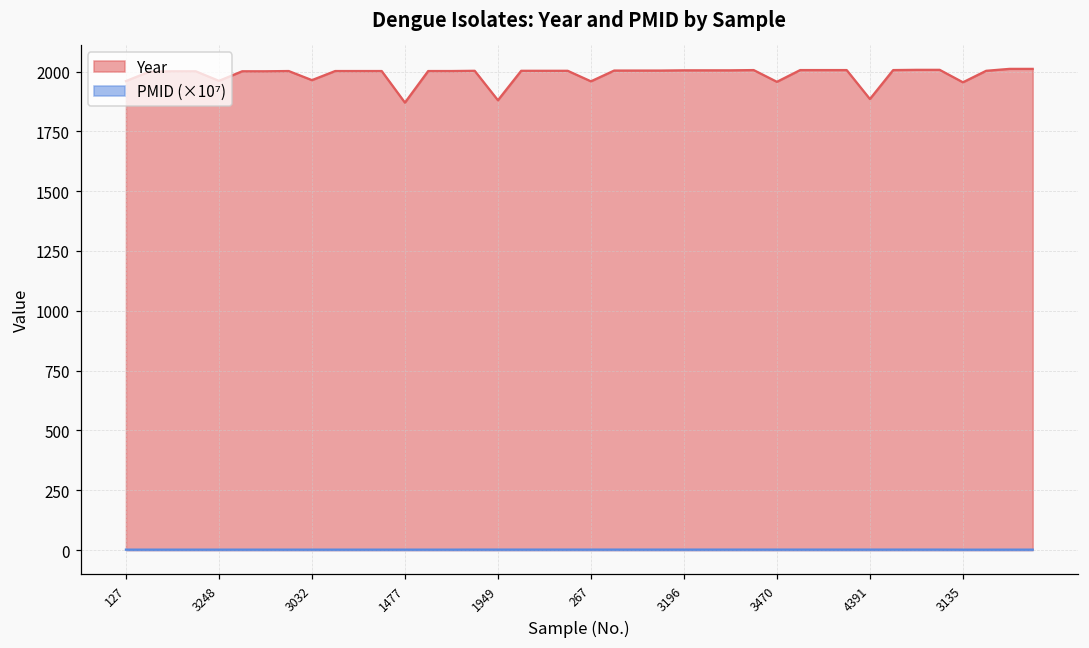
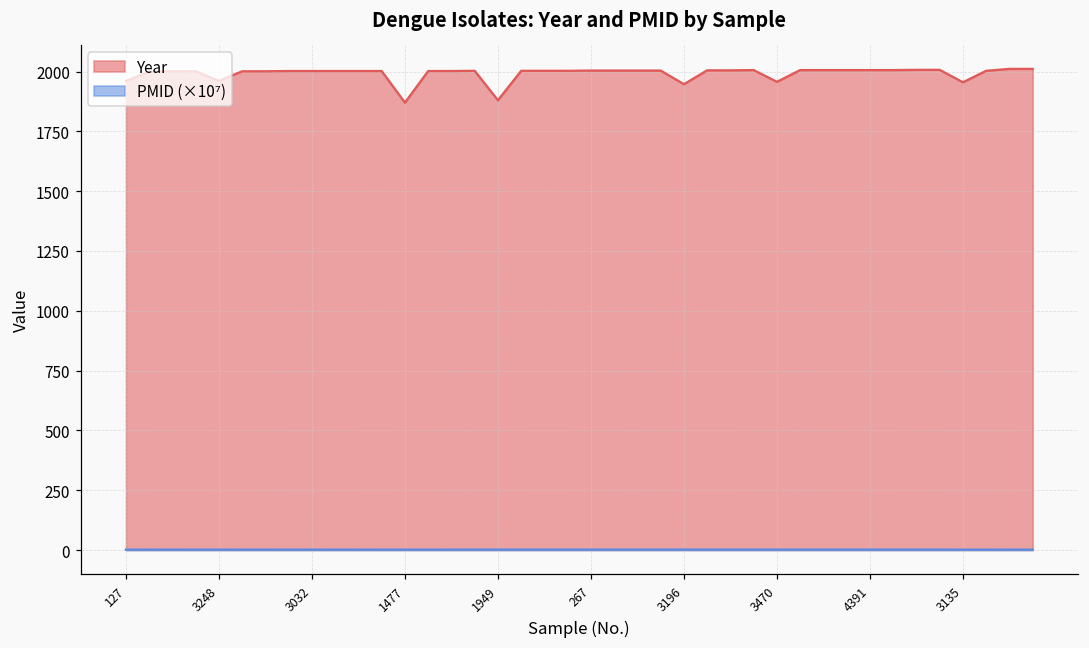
Year, 3032: 1960 -> 2000
Year, 267: 1960 -> 2000
Year, 3196: 2010 -> 1950
Year, 4391: 1890 -> 2010
